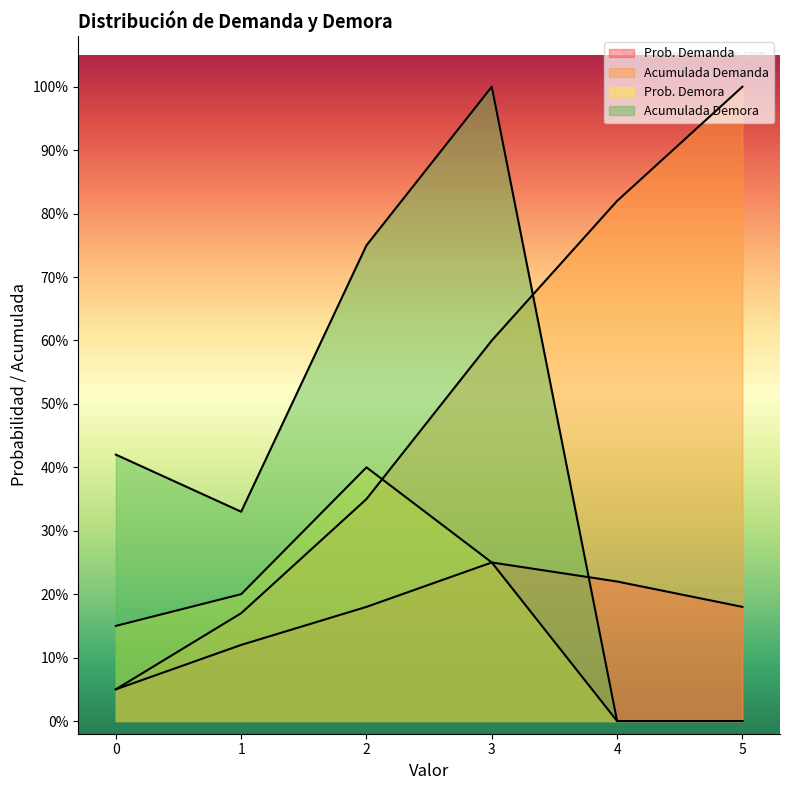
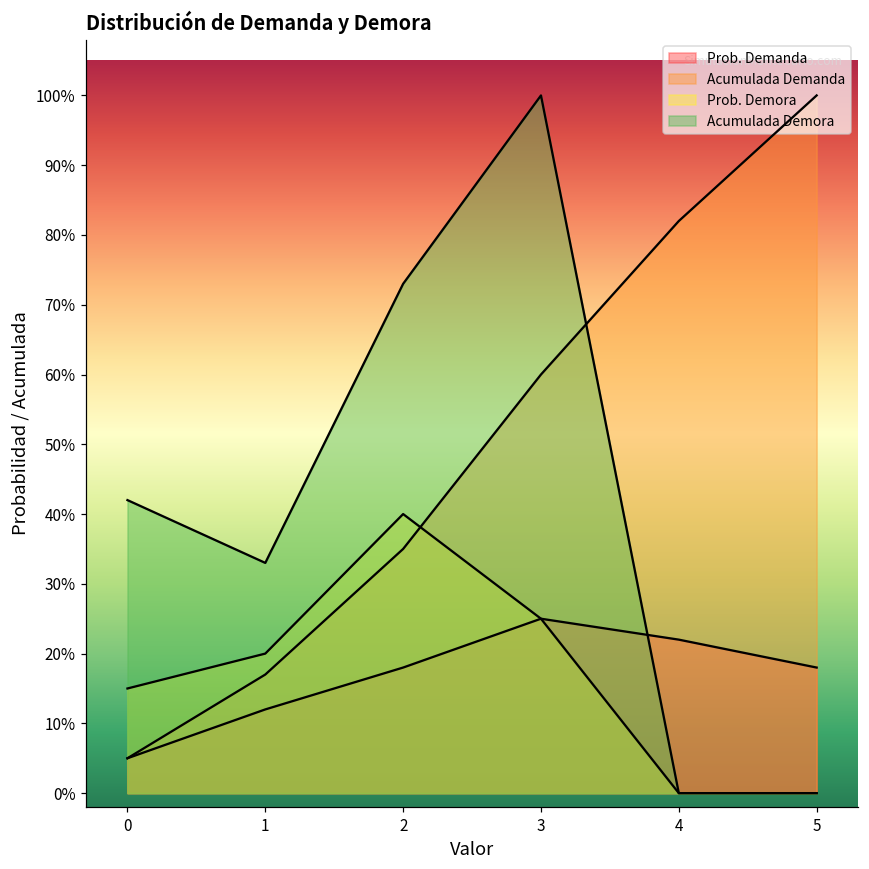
Acumulada Demora, 2: 75% -> 73%
